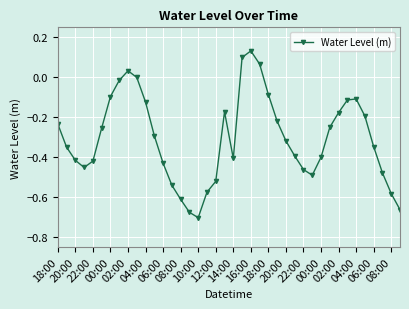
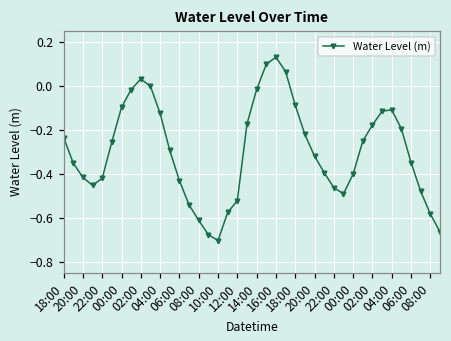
14:00: -0.41 -> -0.02
